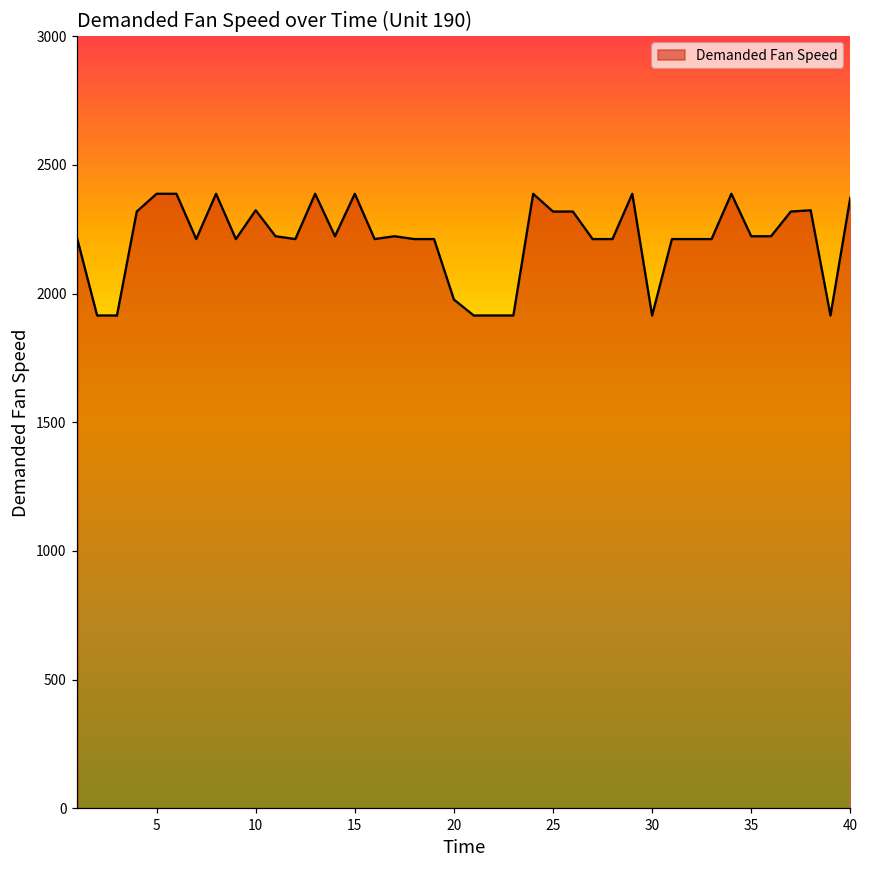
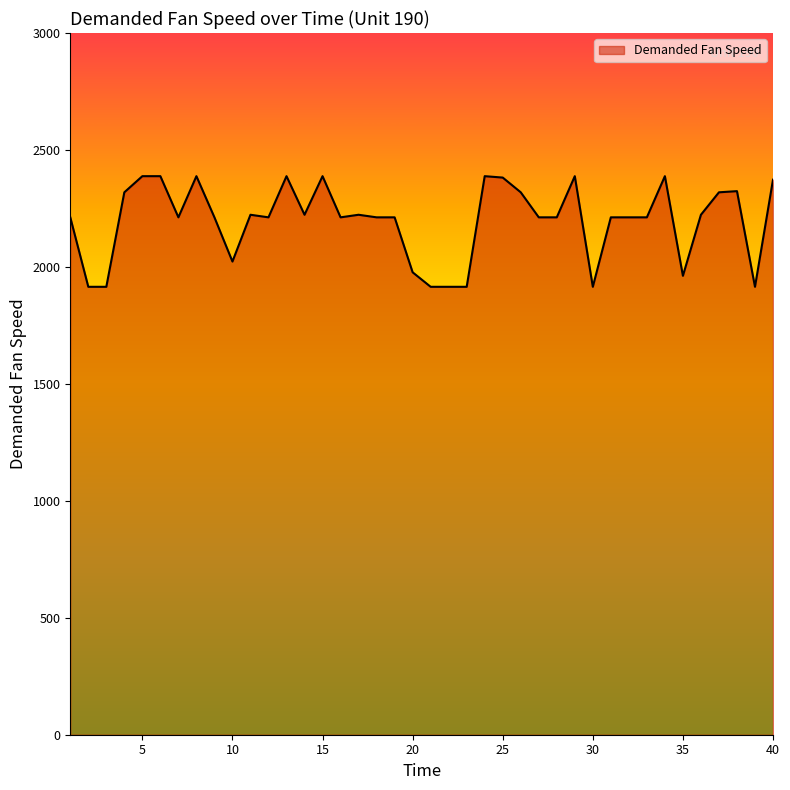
10: 2320 -> 2020
25: 2320 -> 2380
35: 2220 -> 1960
